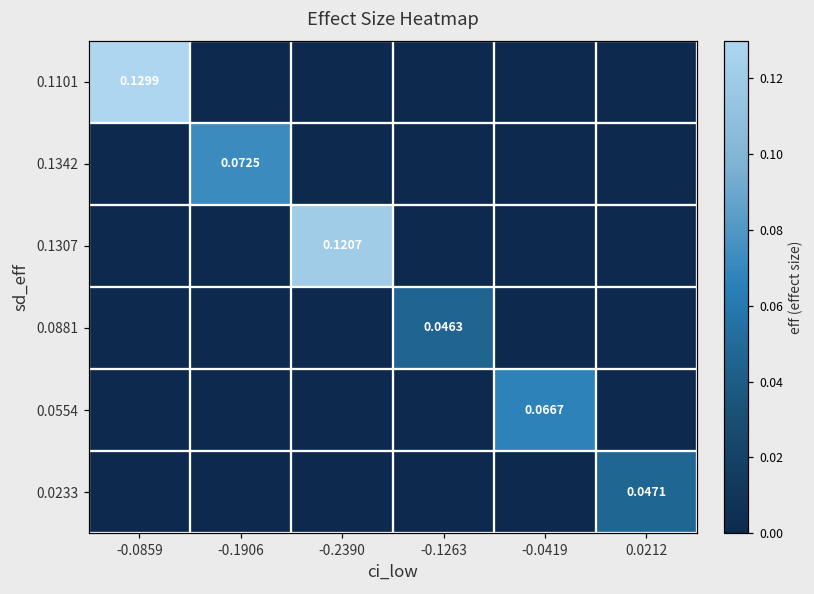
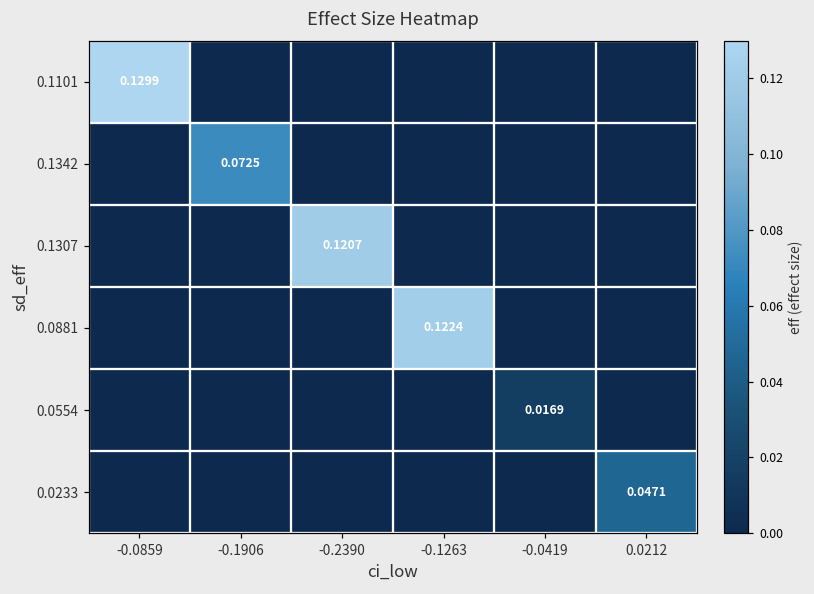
0.0881, -0.1263: 0.0463 -> 0.1224
0.0554, -0.0419: 0.0667 -> 0.0169
